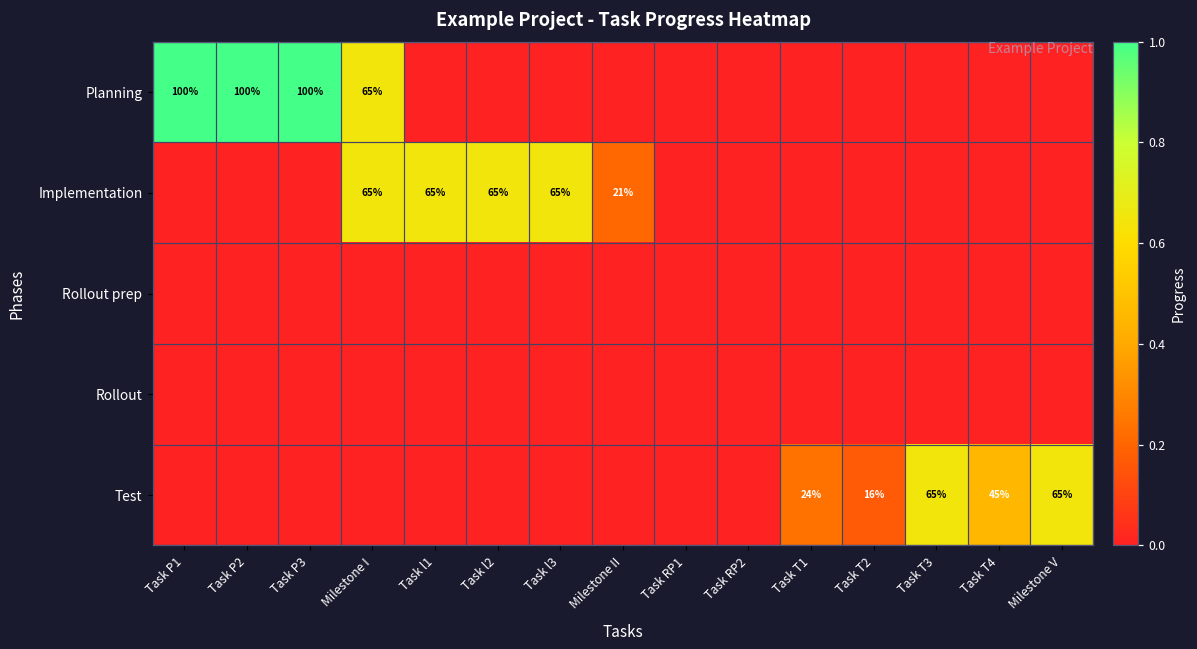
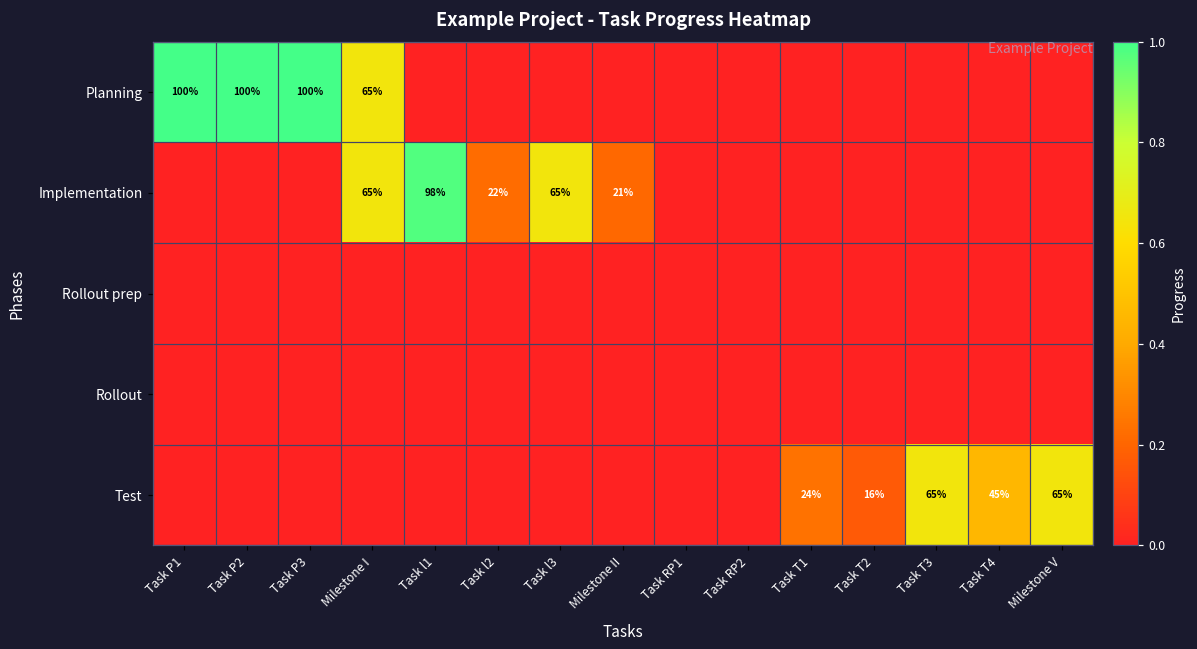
Implementation, Task l1: 65% -> 98%
Implementation, Task l2: 65% -> 22%
